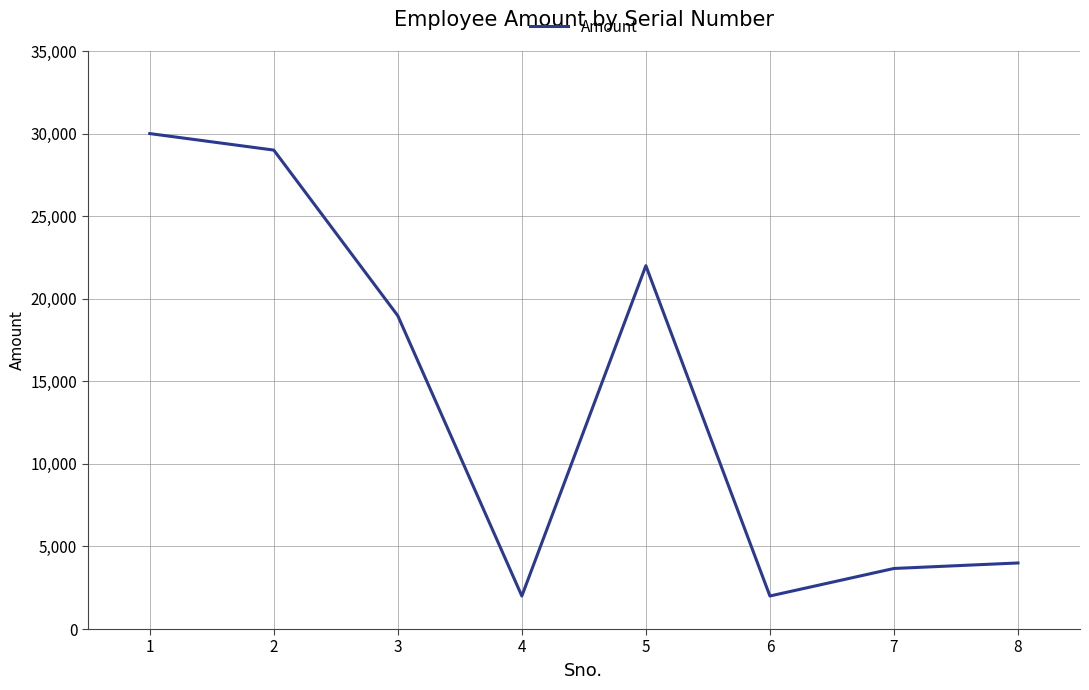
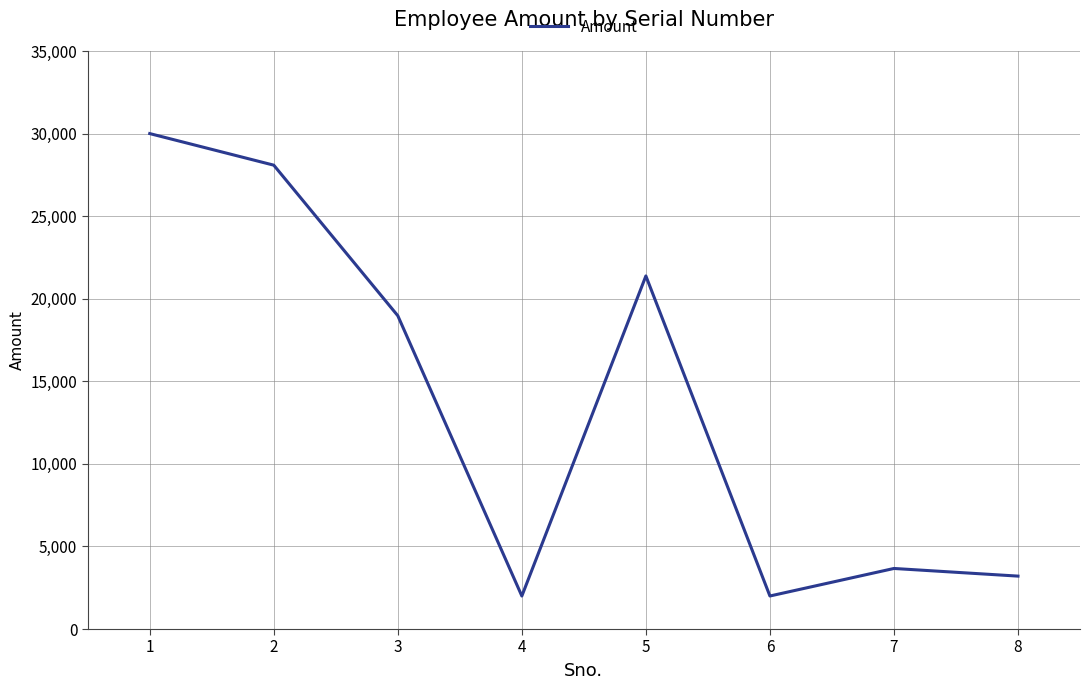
2: 29,000 -> 28,100
5: 22,000 -> 21,400
8: 4,000 -> 3,200
